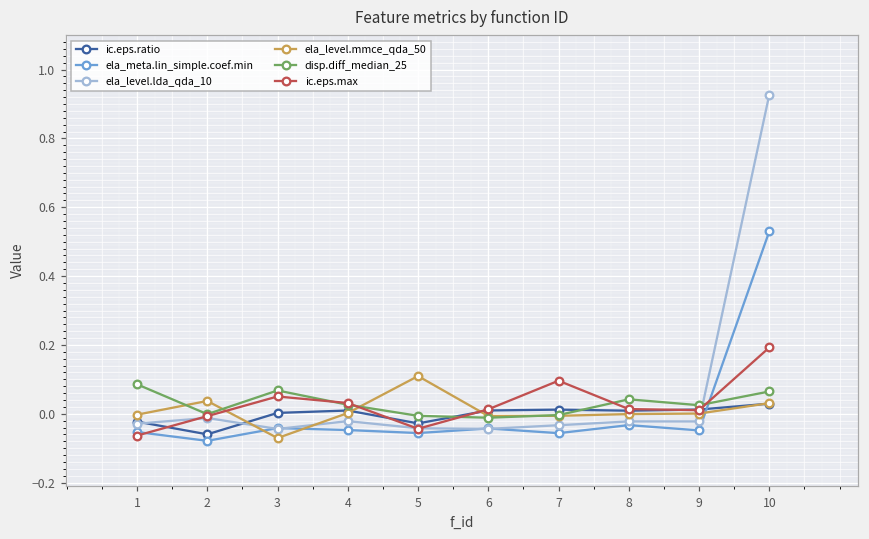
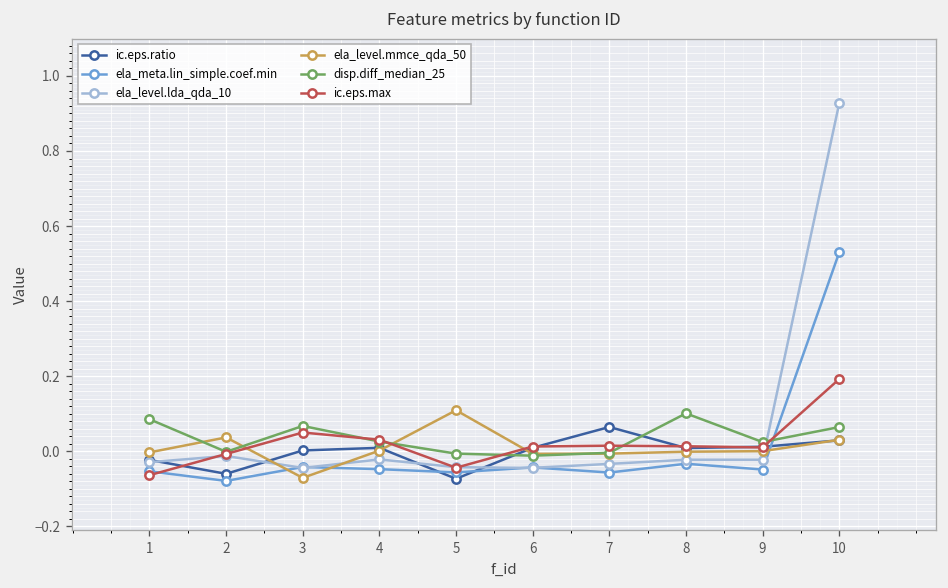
ic.eps.ratio, 5: -0.03 -> -0.07
ic.eps.ratio, 7: 0.01 -> 0.06
ic.eps.max, 7: 0.10 -> 0.02
disp.diff_median_25, 8: 0.04 -> 0.10
